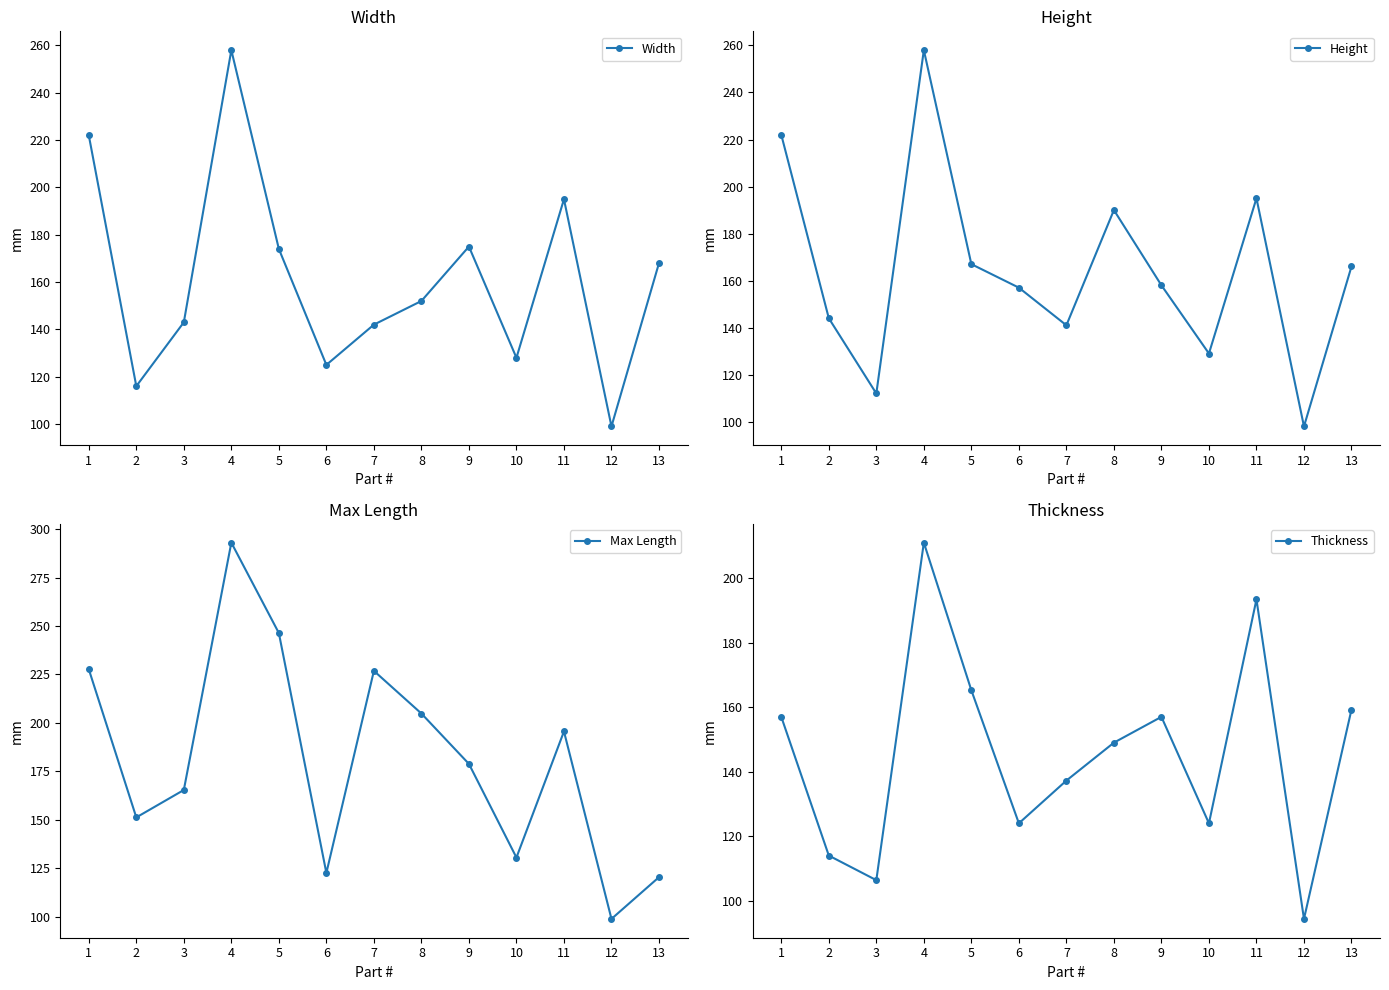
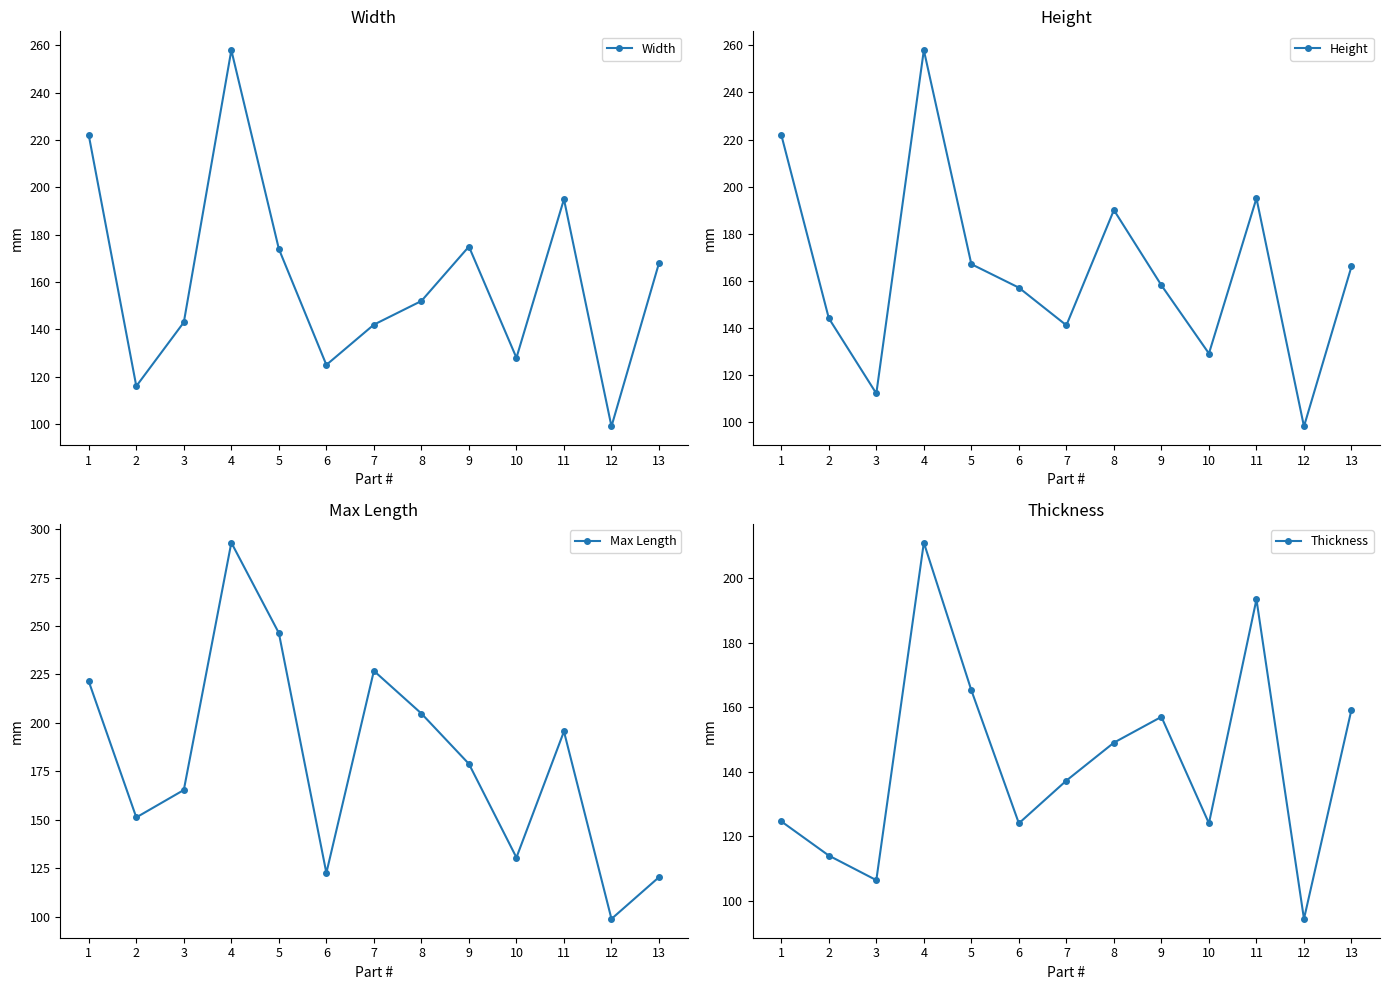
Max Length, 1: 228 -> 221
Thickness, 1: 157 -> 125
